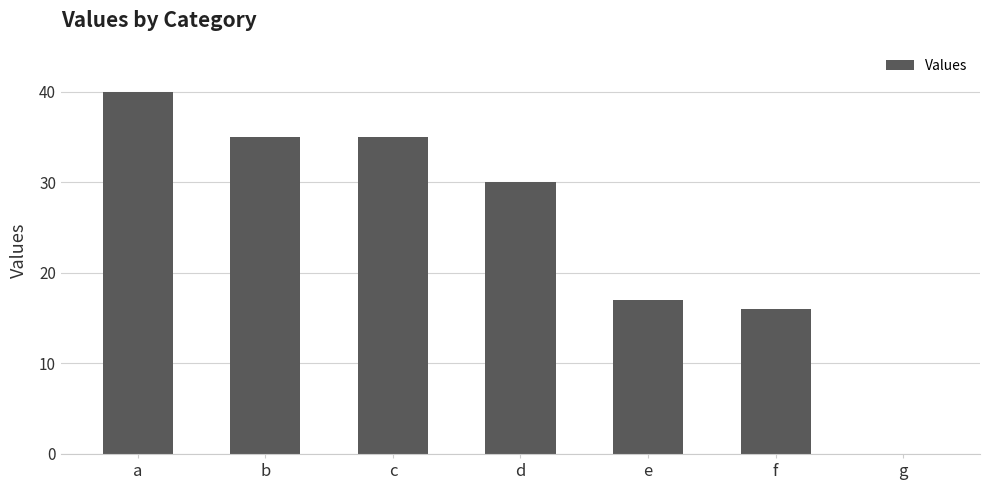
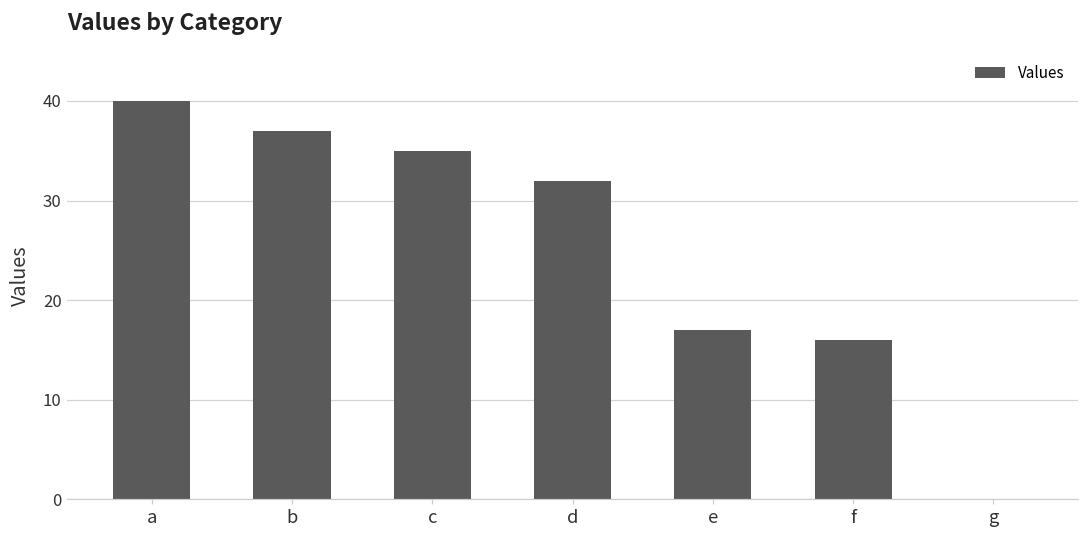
b: 35 -> 37
d: 30 -> 32
